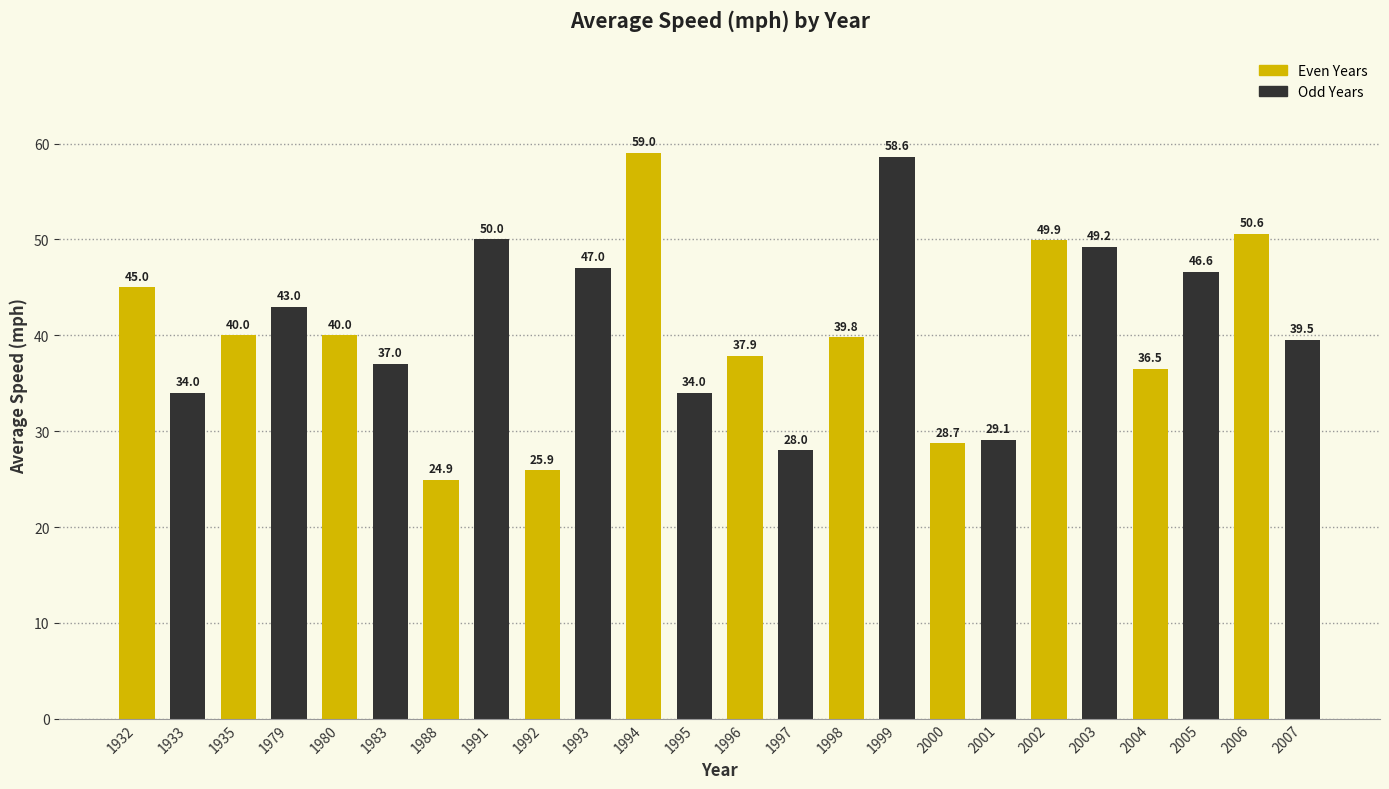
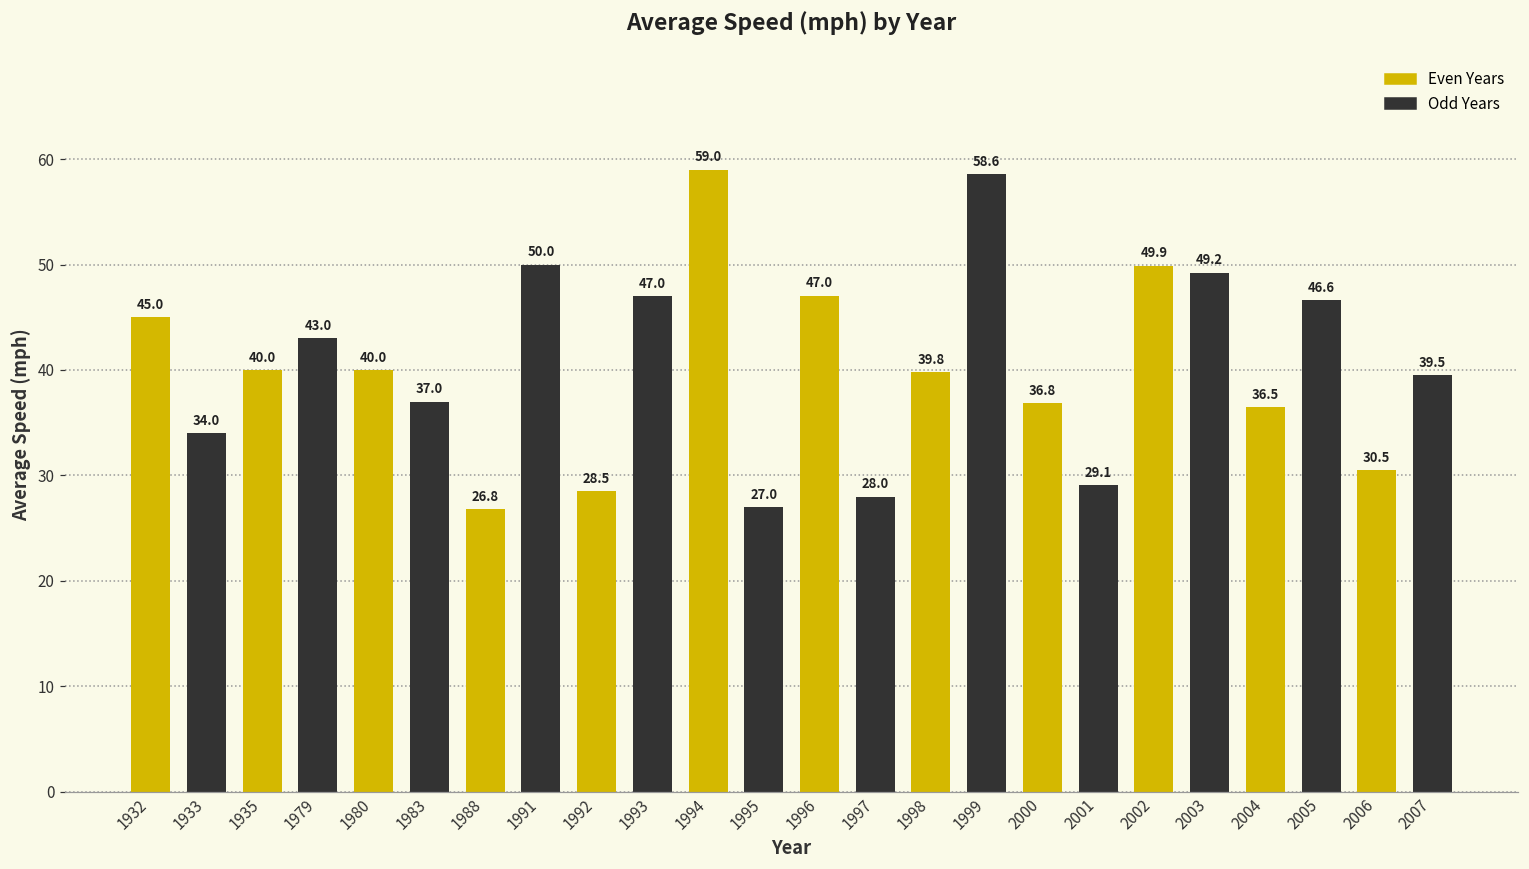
1988: 24.9 -> 26.8
1992: 25.9 -> 28.5
1995: 34.0 -> 27.0
1996: 37.9 -> 47.0
2000: 28.7 -> 36.8
2006: 50.6 -> 30.5
